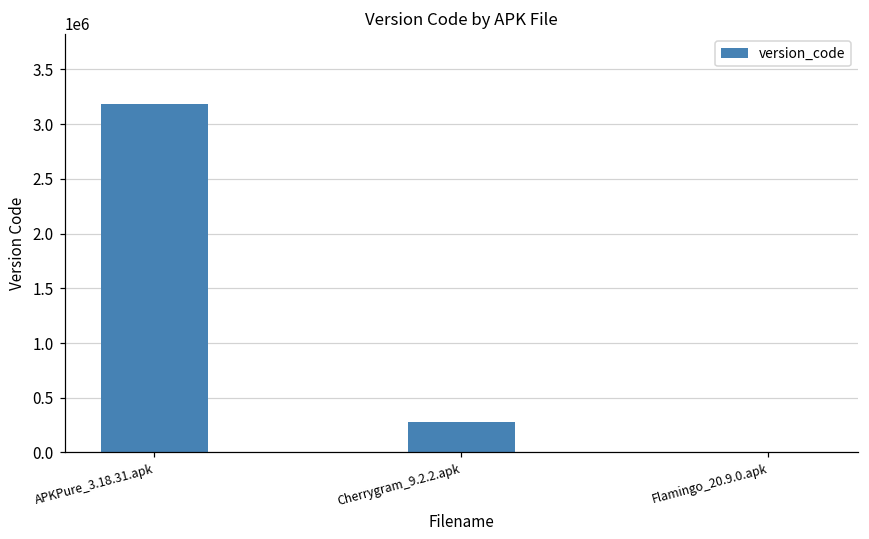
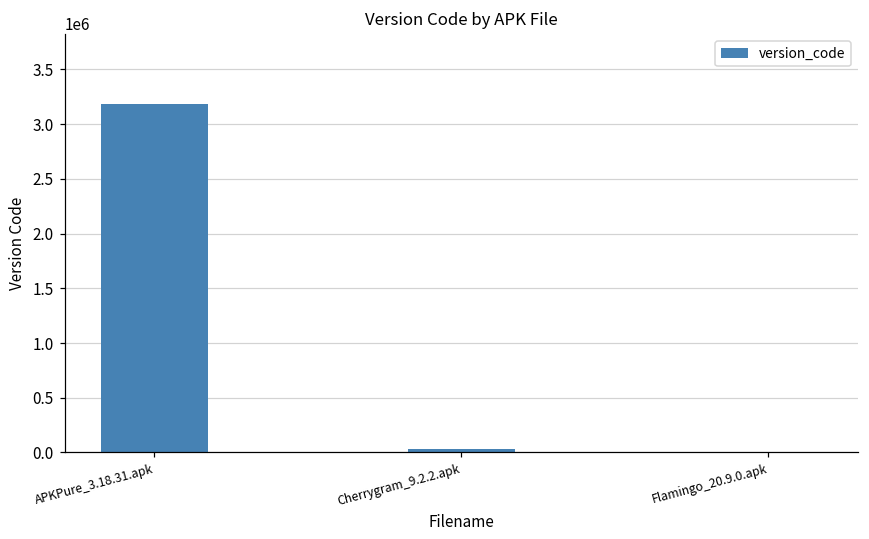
Cherrygram_9.2.2.apk: 300000 -> 0
